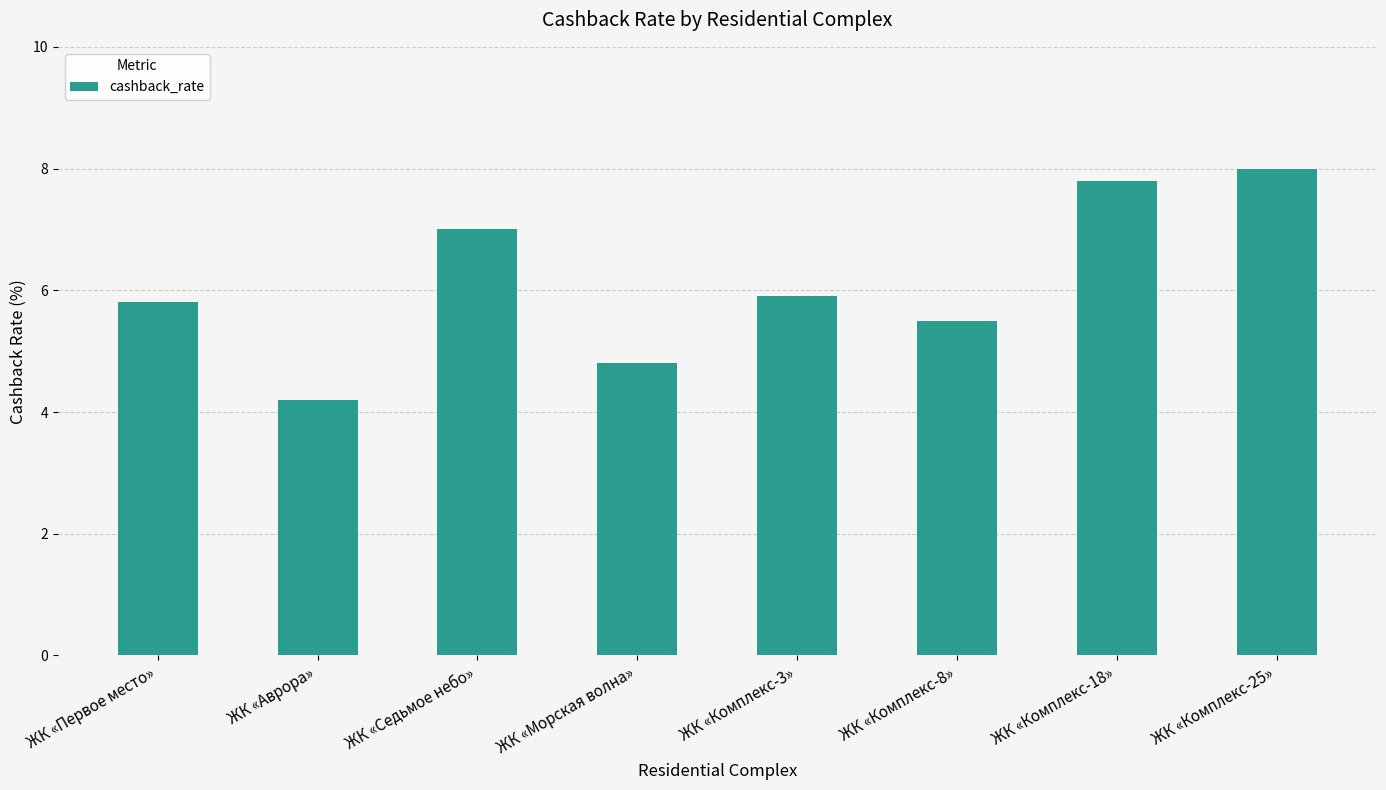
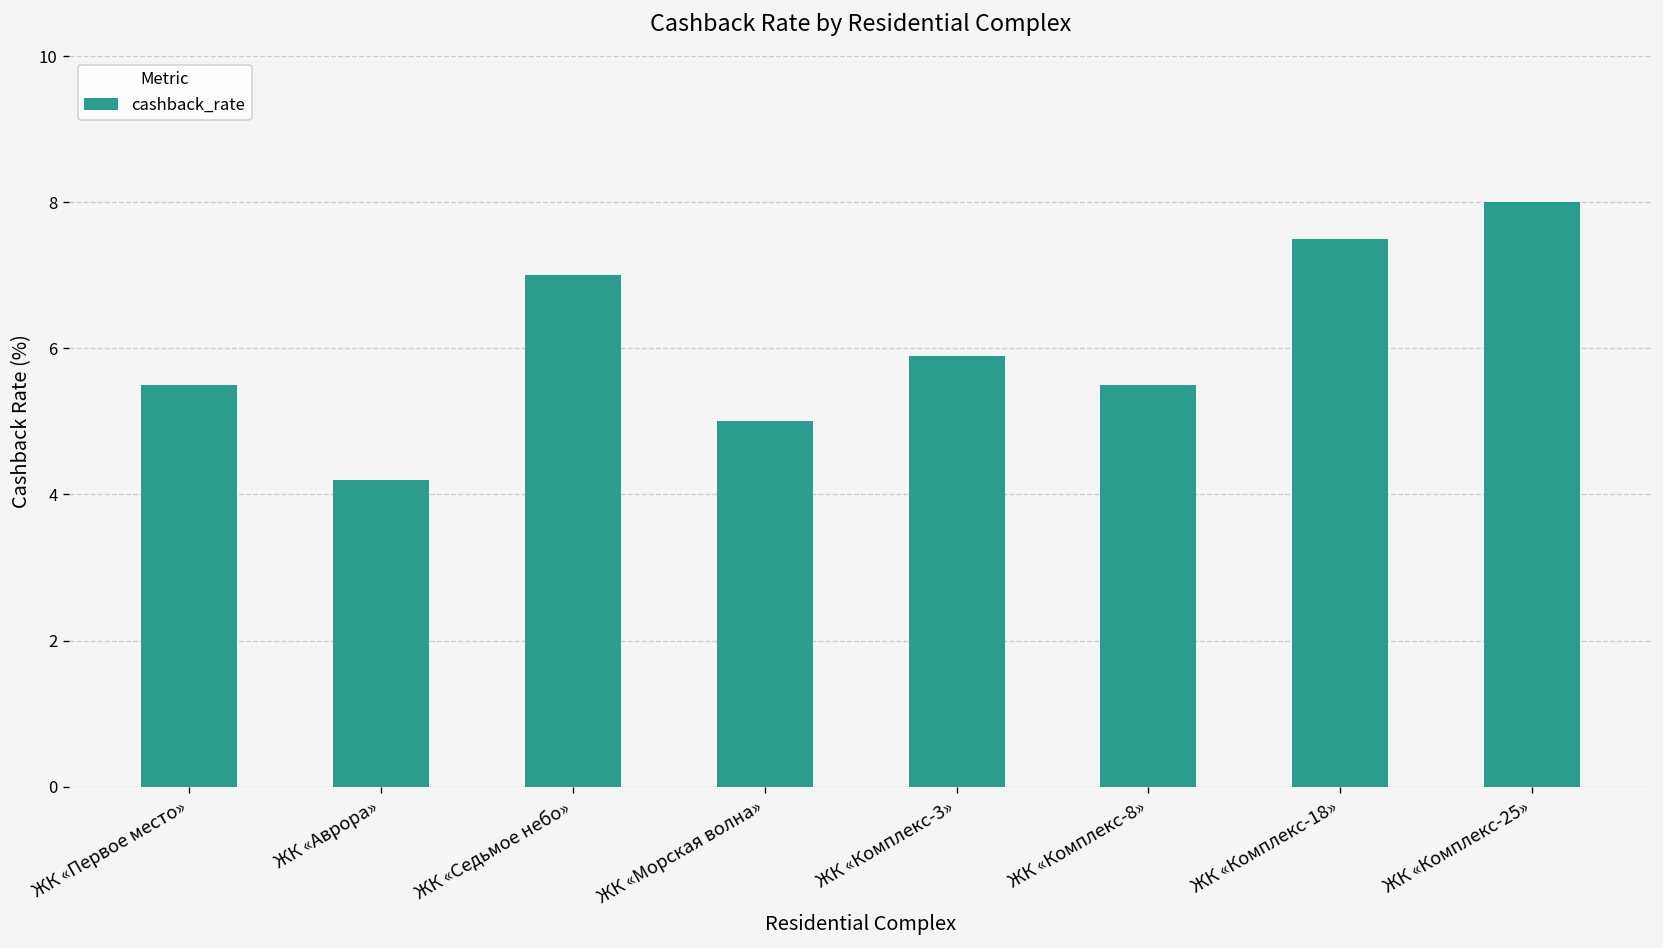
ЖК «Первое место»: 5.8 -> 5.5
ЖК «Морская волна»: 4.8 -> 5.0
ЖК «Комплекс-18»: 7.8 -> 7.5
